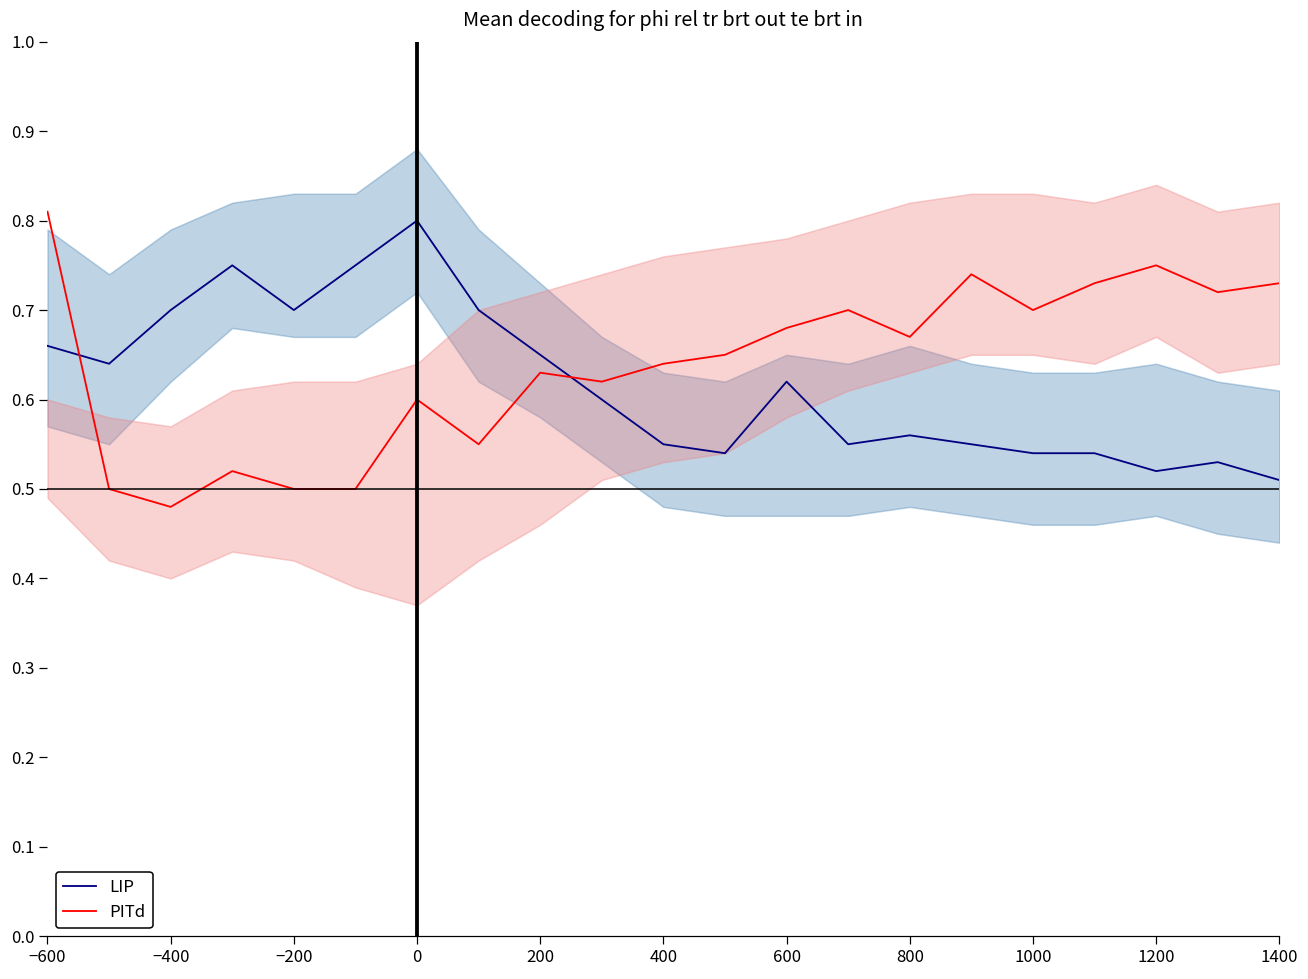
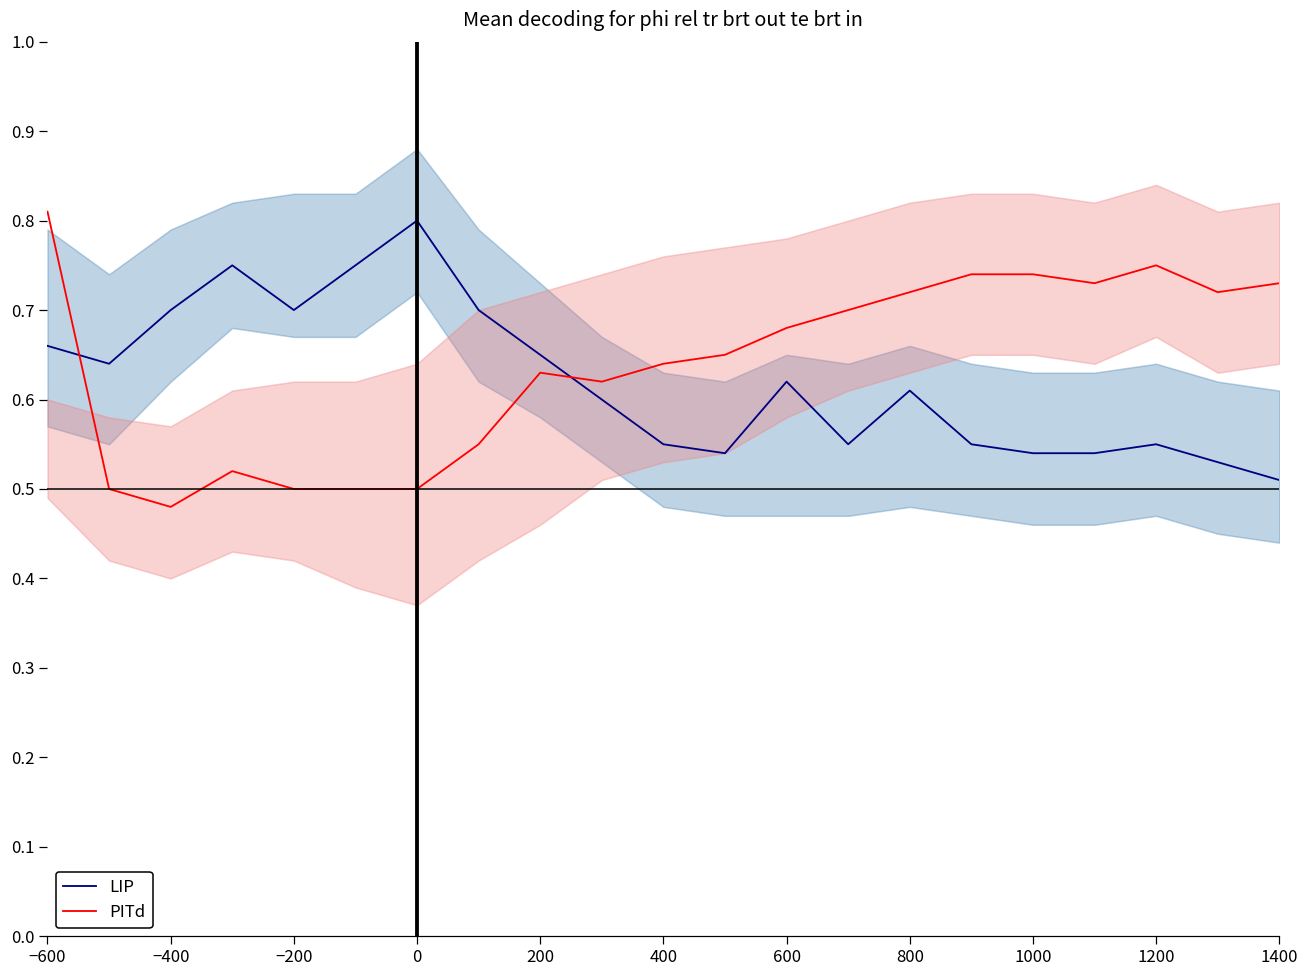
PITd, 0: 0.6 -> 0.5
LIP, 800: 0.56 -> 0.61
PITd, 800: 0.67 -> 0.72
PITd, 1000: 0.70 -> 0.74
LIP, 1200: 0.52 -> 0.55
